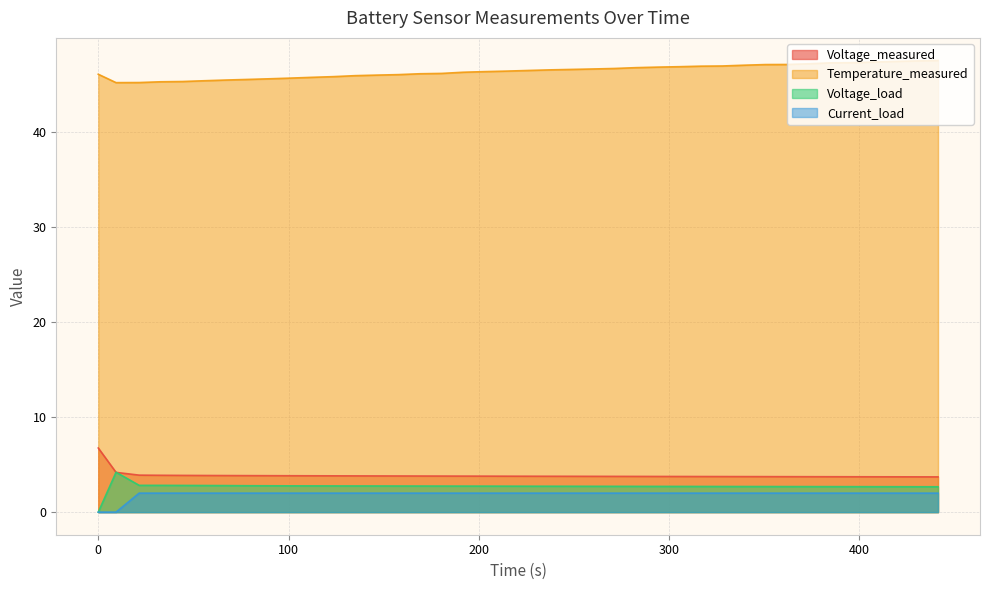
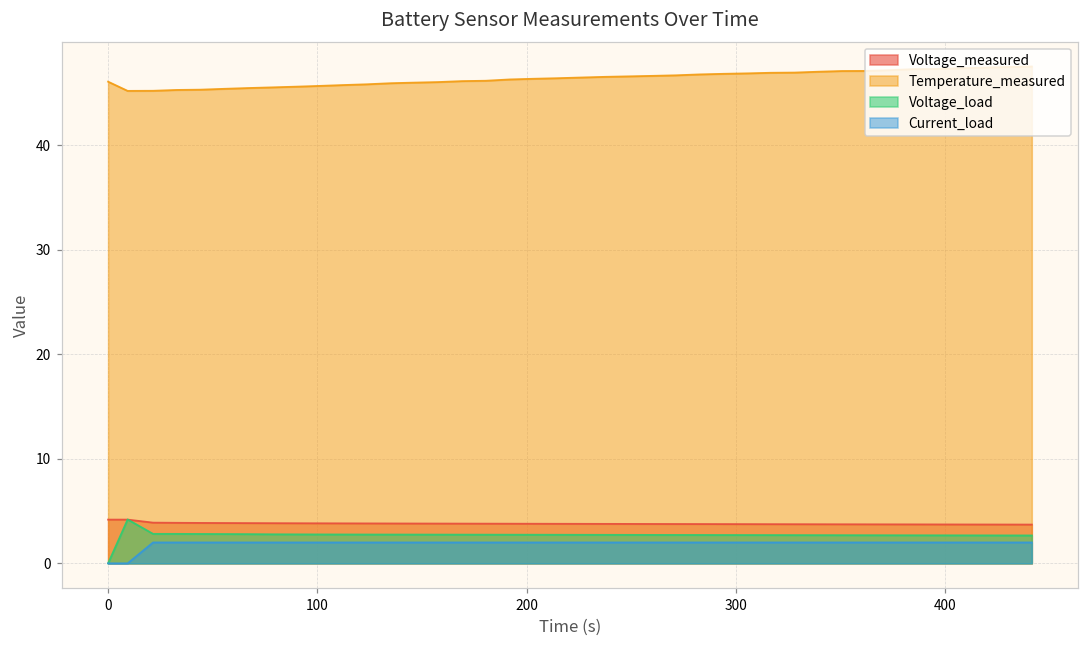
Voltage_measured, 0: 7 -> 4
